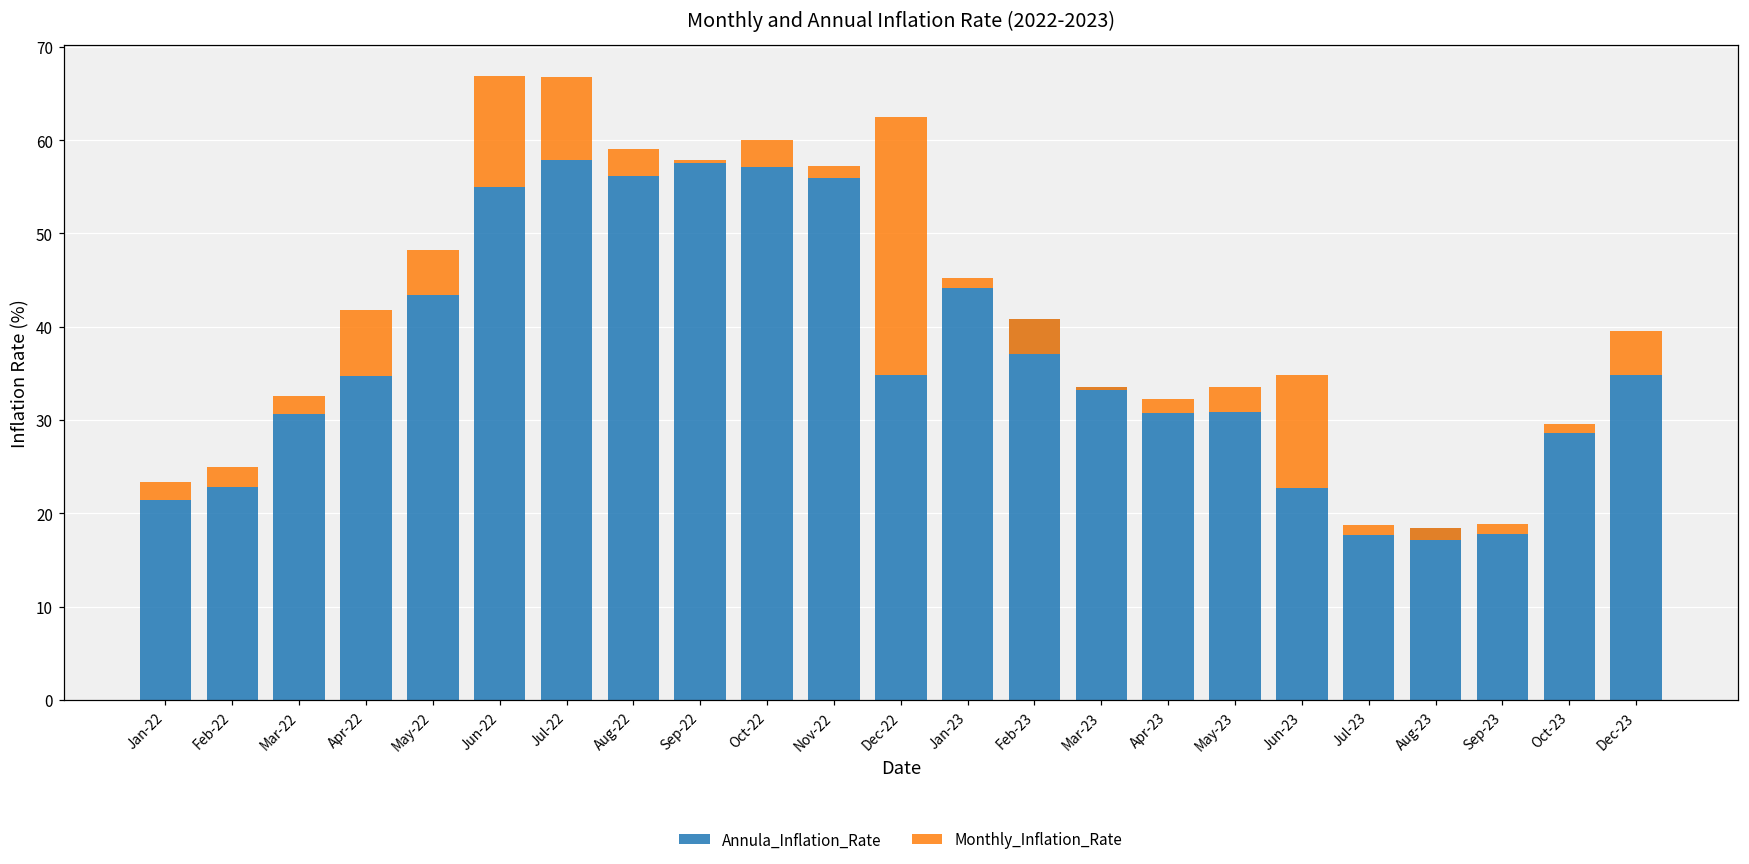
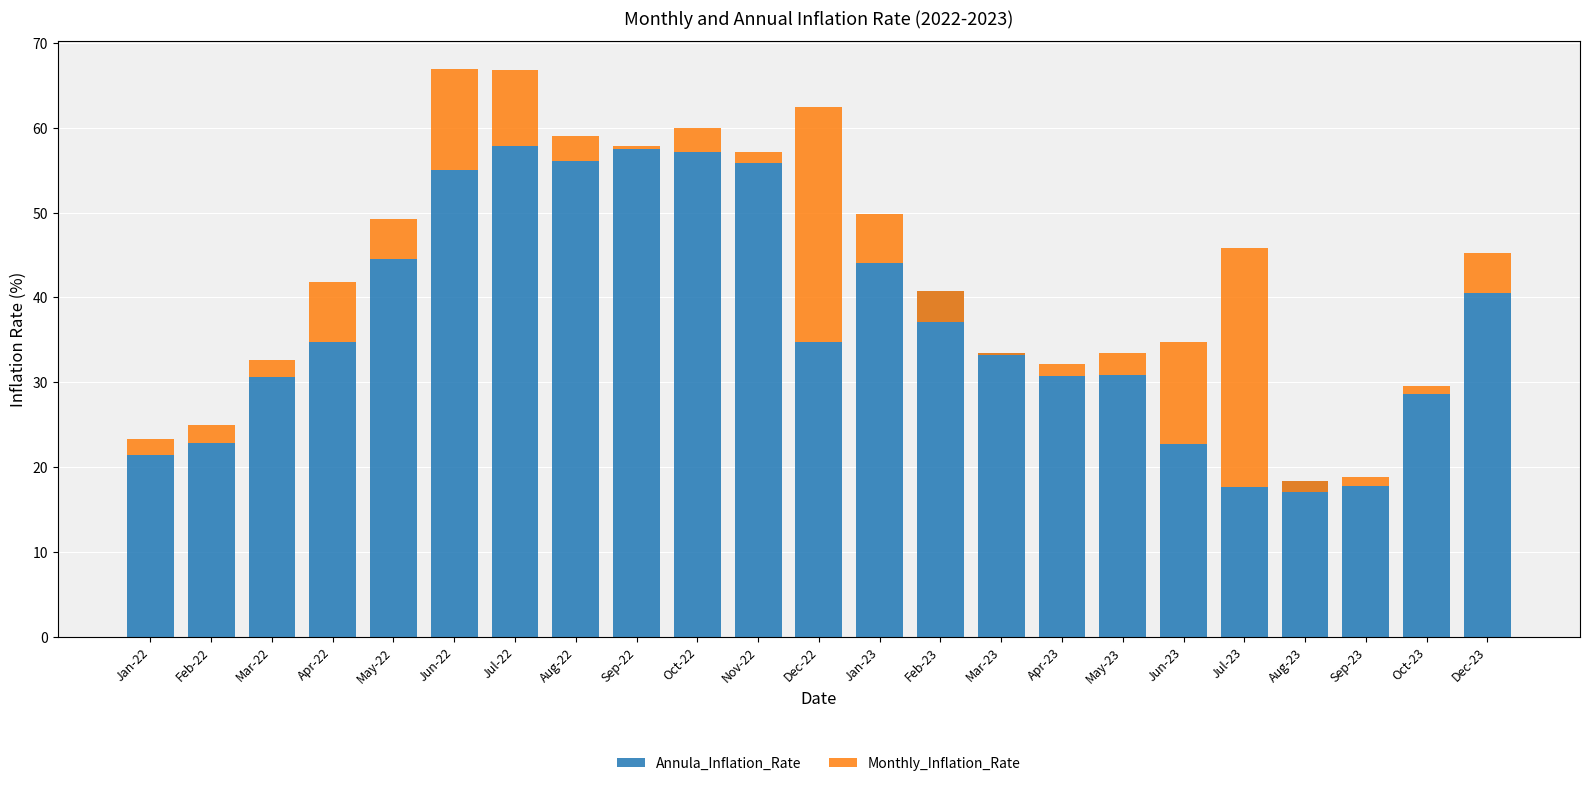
Annula_Inflation_Rate, May-22: 43 -> 45
Monthly_Inflation_Rate, Jan-23: 1 -> 6
Monthly_Inflation_Rate, Jul-23: 1 -> 28
Annula_Inflation_Rate, Dec-23: 35 -> 41
